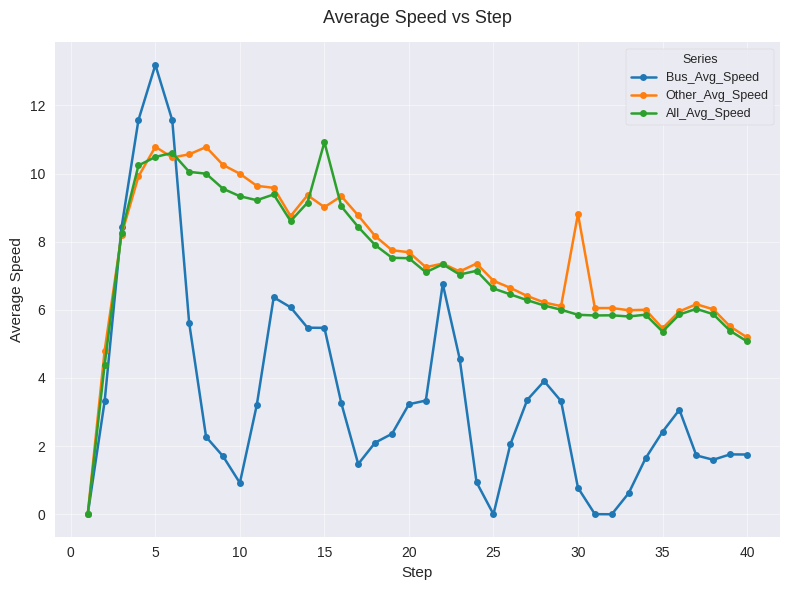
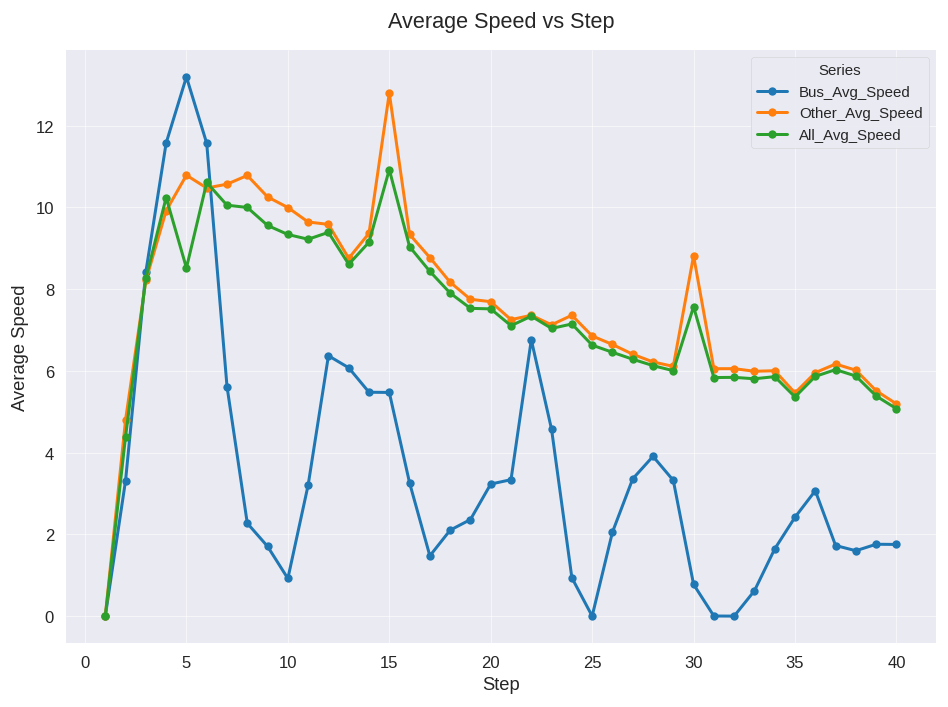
All_Avg_Speed, 5: 10.5 -> 8.5
Other_Avg_Speed, 15: 9.0 -> 12.8
All_Avg_Speed, 30: 5.9 -> 7.6
